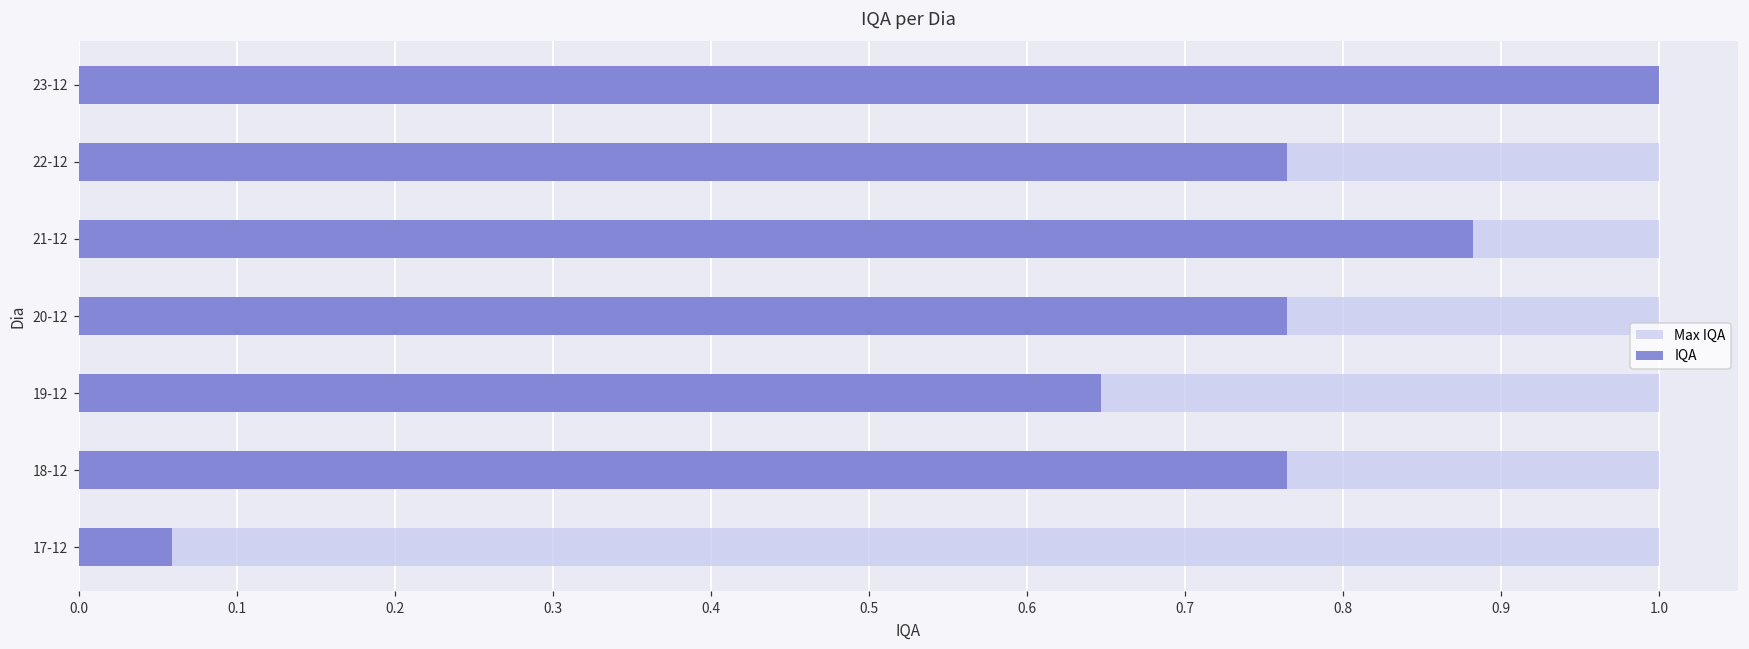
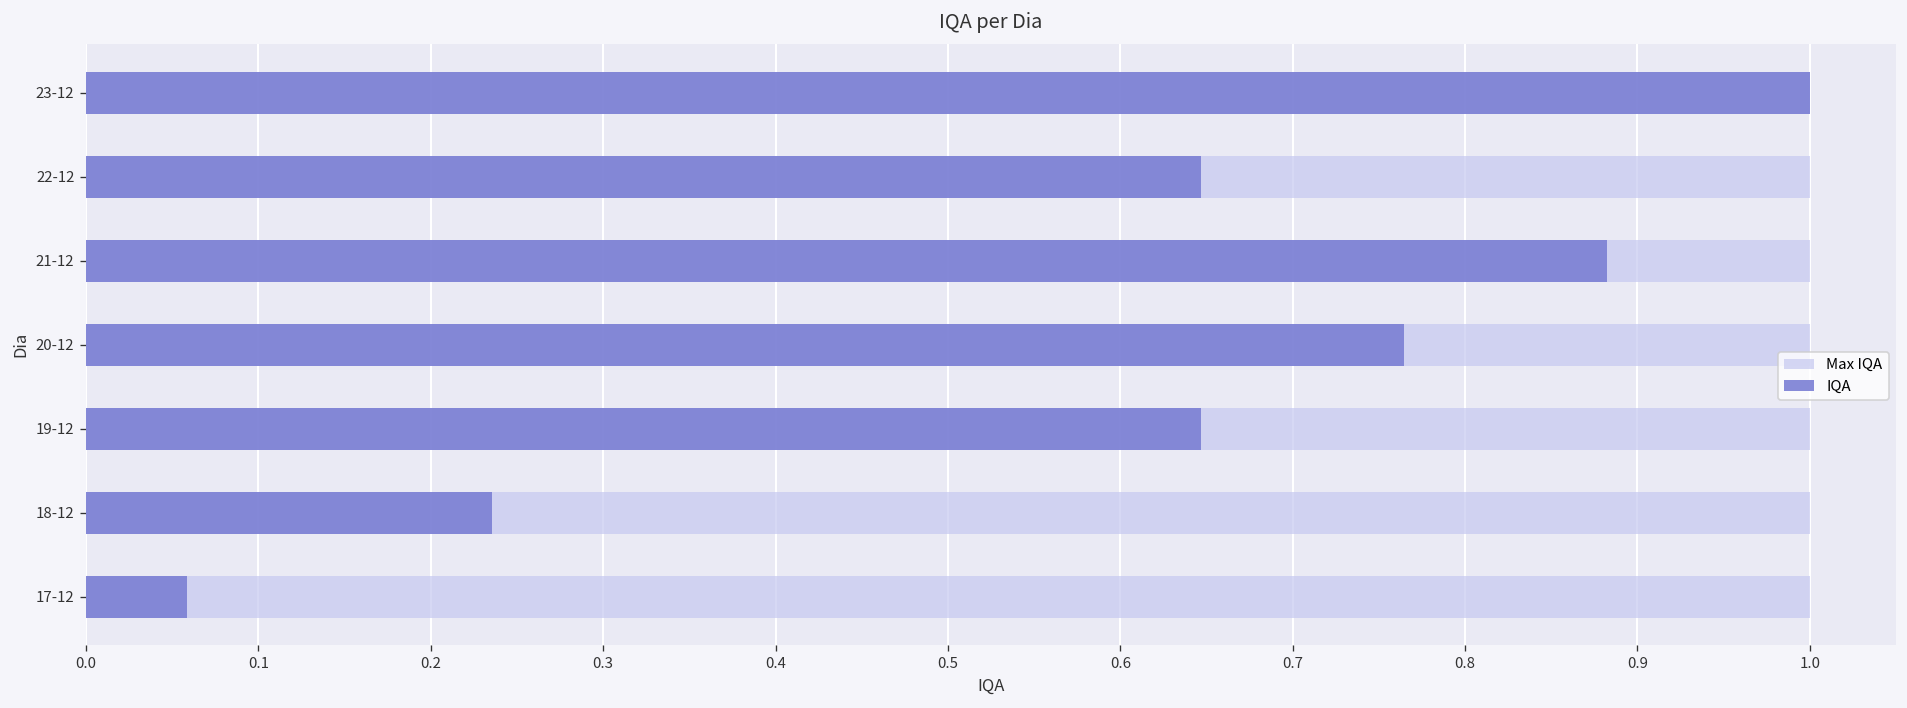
IQA, 22-12: 0.765 -> 0.647
IQA, 18-12: 0.765 -> 0.235
